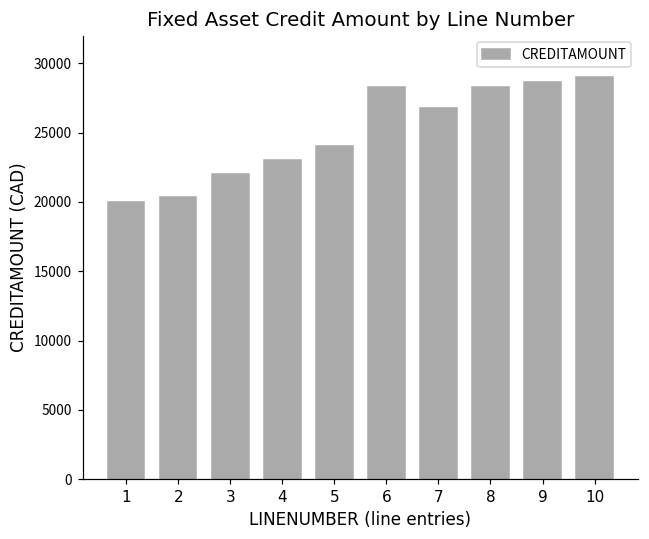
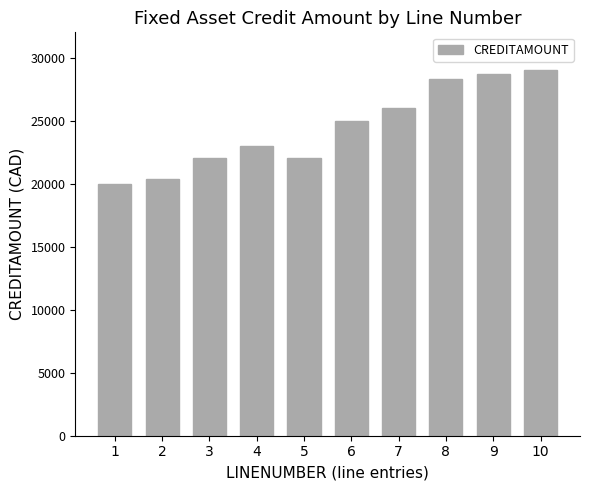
5: 24000 -> 22100
6: 28300 -> 25000
7: 26800 -> 26000
